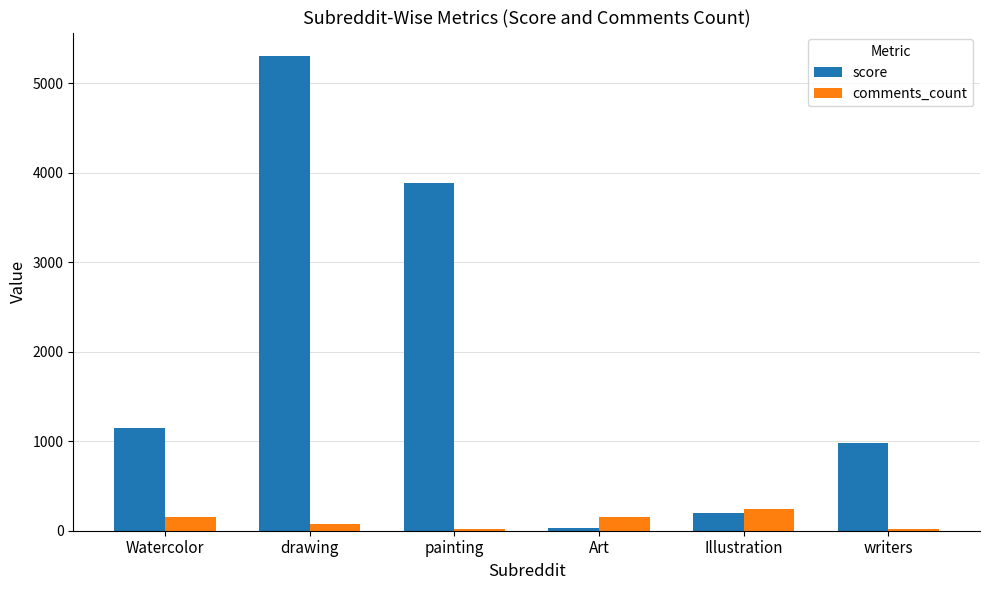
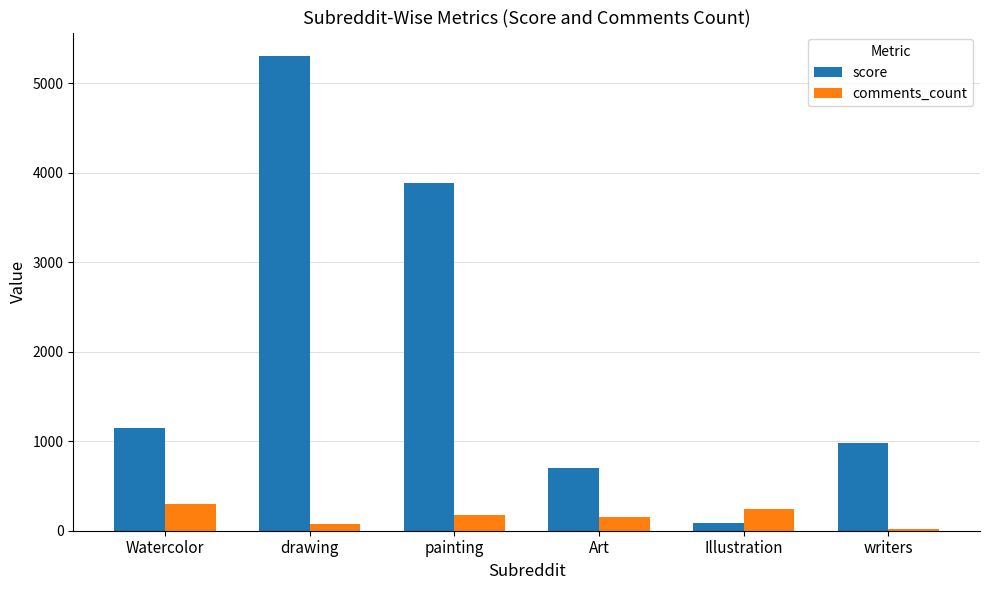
comments_count, Watercolor: 200 -> 300
comments_count, painting: 0 -> 200
score, Art: 0 -> 700
score, Illustration: 200 -> 100
